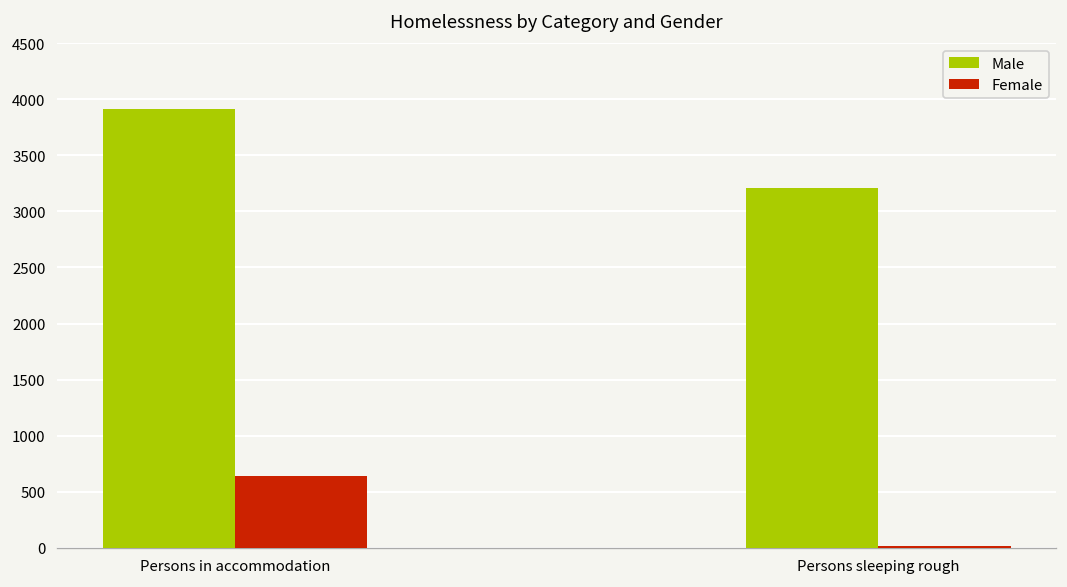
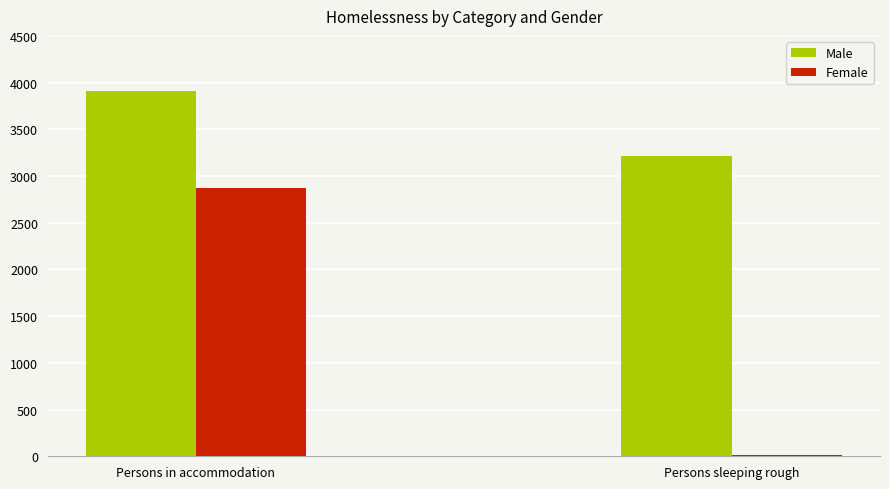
Female, Persons in accommodation: 600 -> 2900
